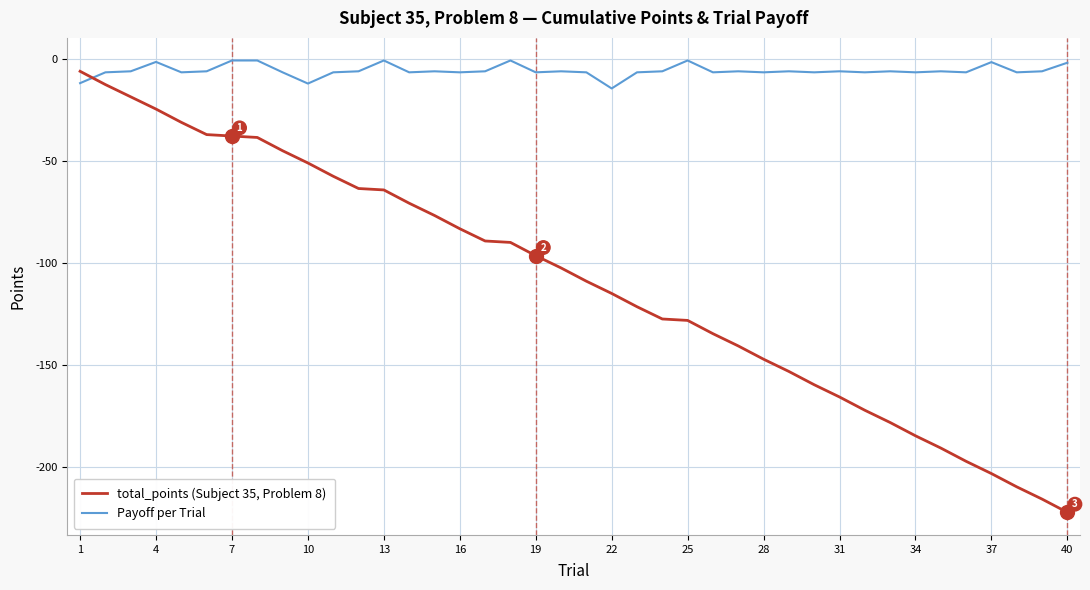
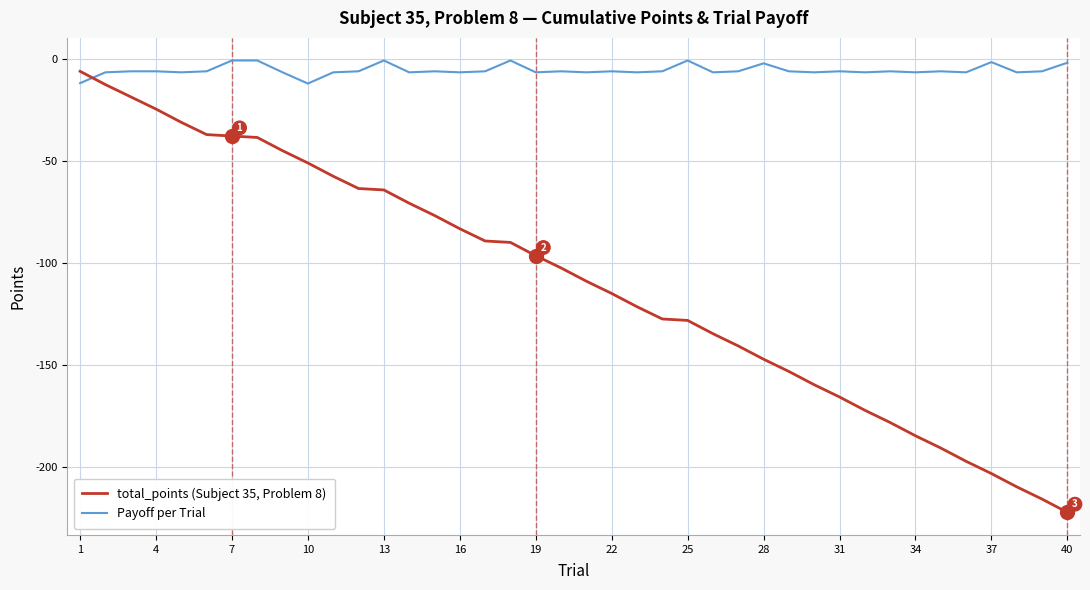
Payoff per Trial, 4: -1 -> -6
Payoff per Trial, 22: -14 -> -6
Payoff per Trial, 28: -7 -> -2
